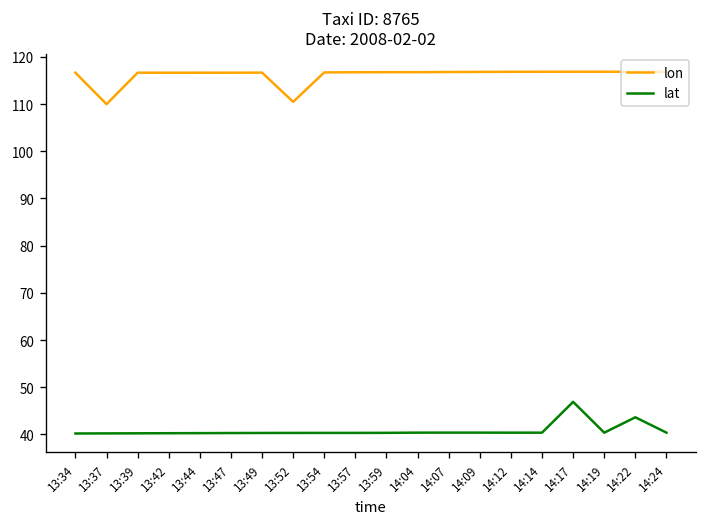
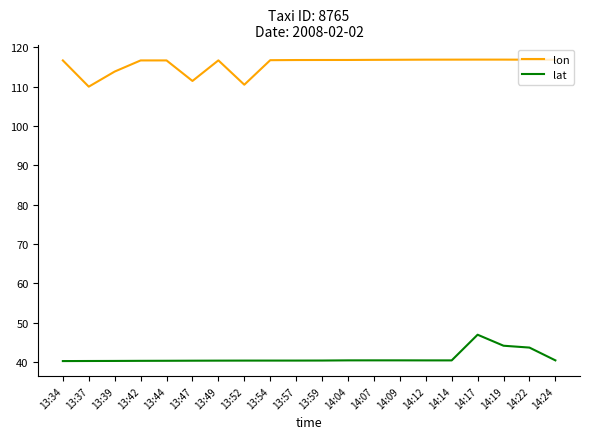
lon, 13:39: 117 -> 114
lon, 13:47: 117 -> 111
lat, 14:19: 40 -> 44
